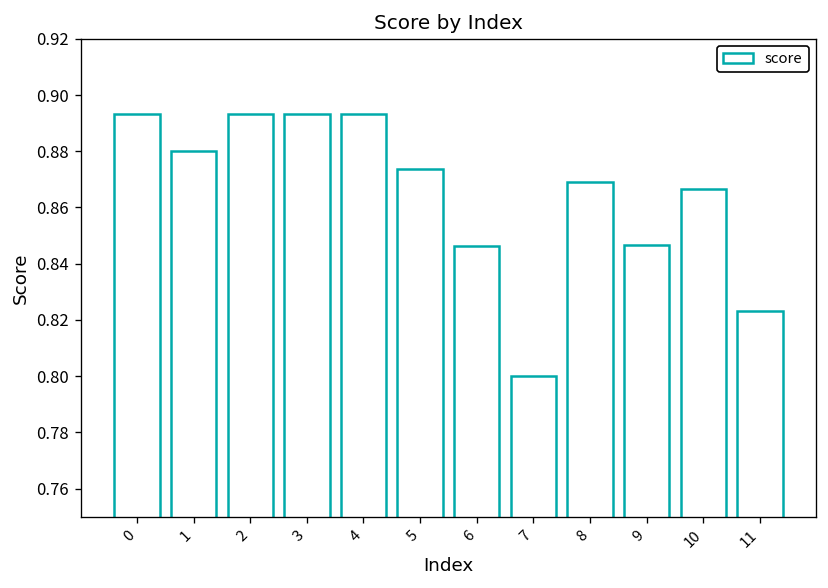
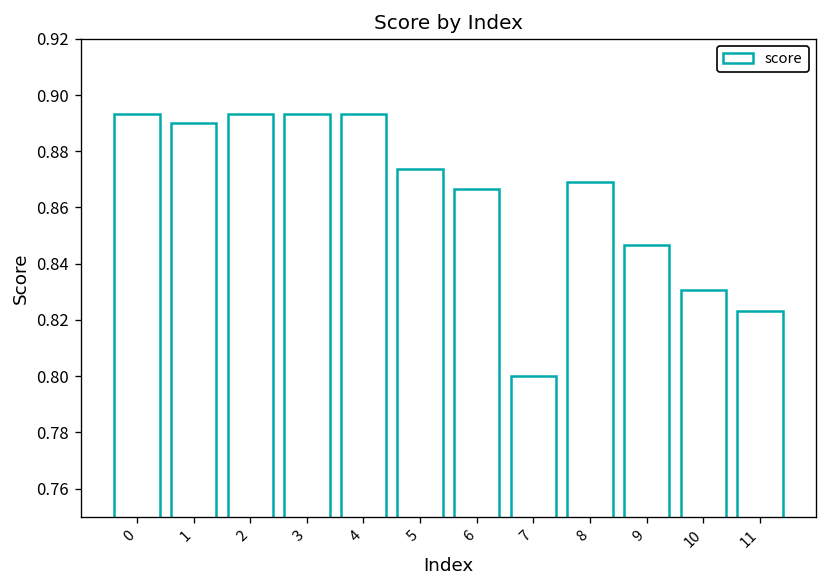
1: 0.88 -> 0.89
6: 0.846 -> 0.867
10: 0.867 -> 0.831
